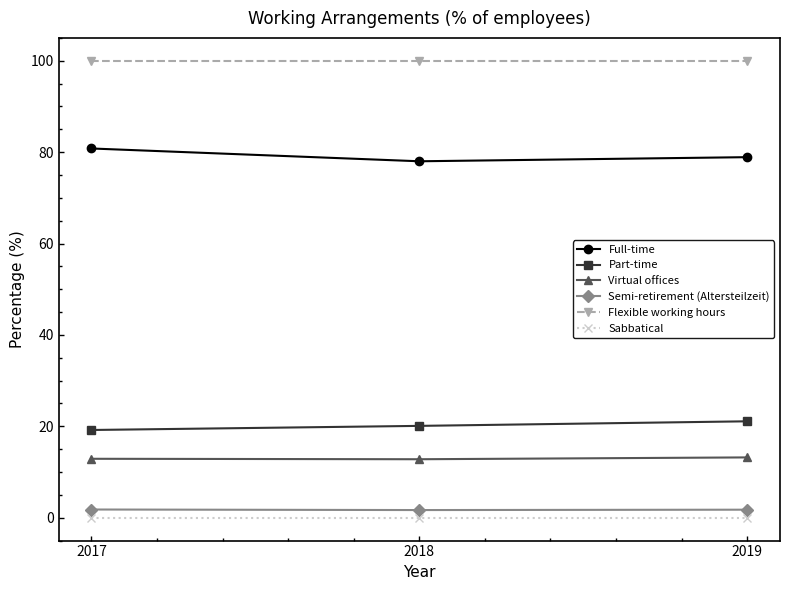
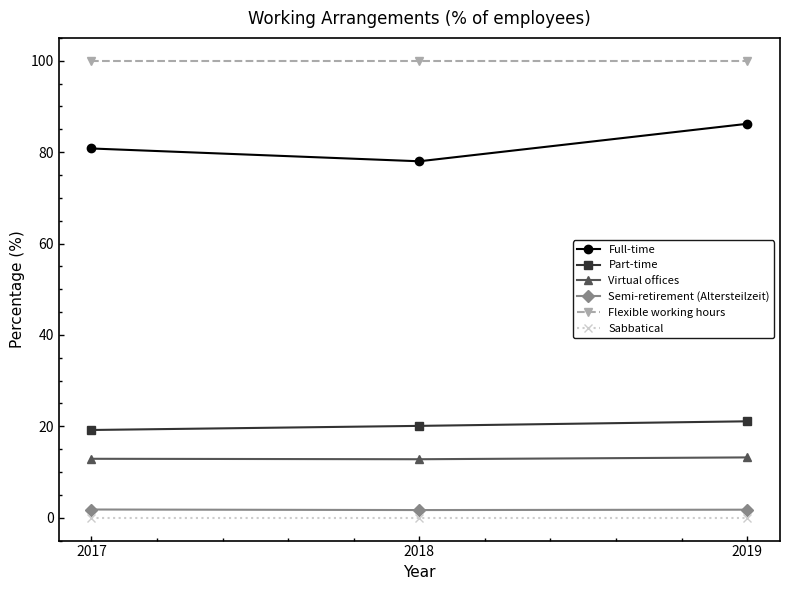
Full-time, 2019: 79 -> 86
